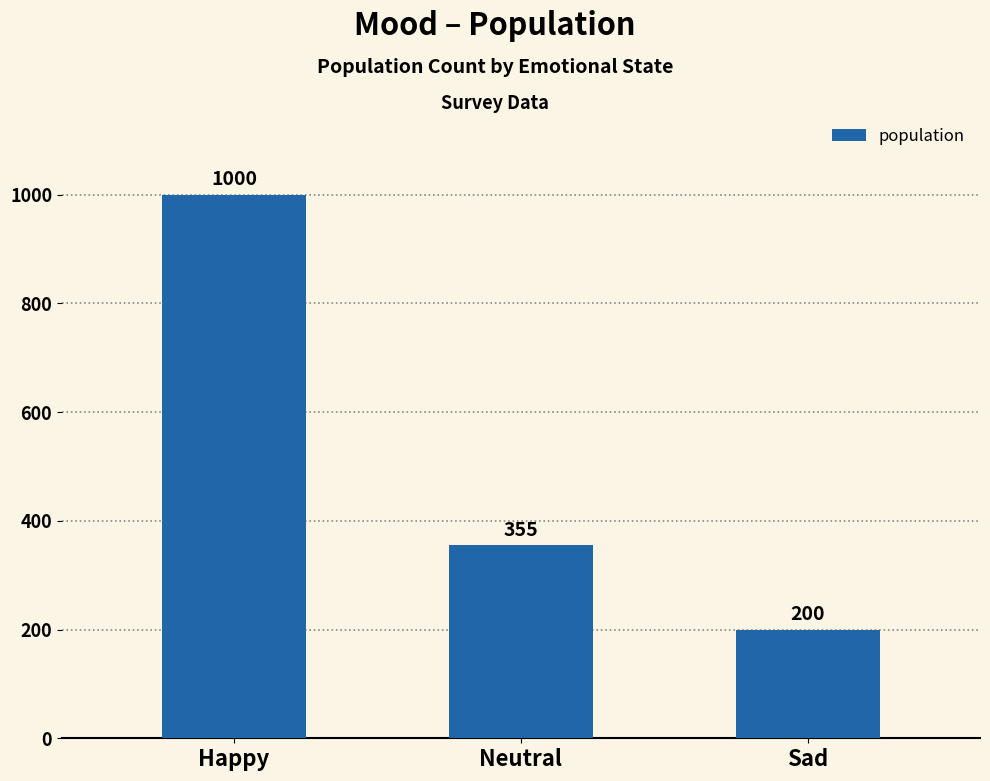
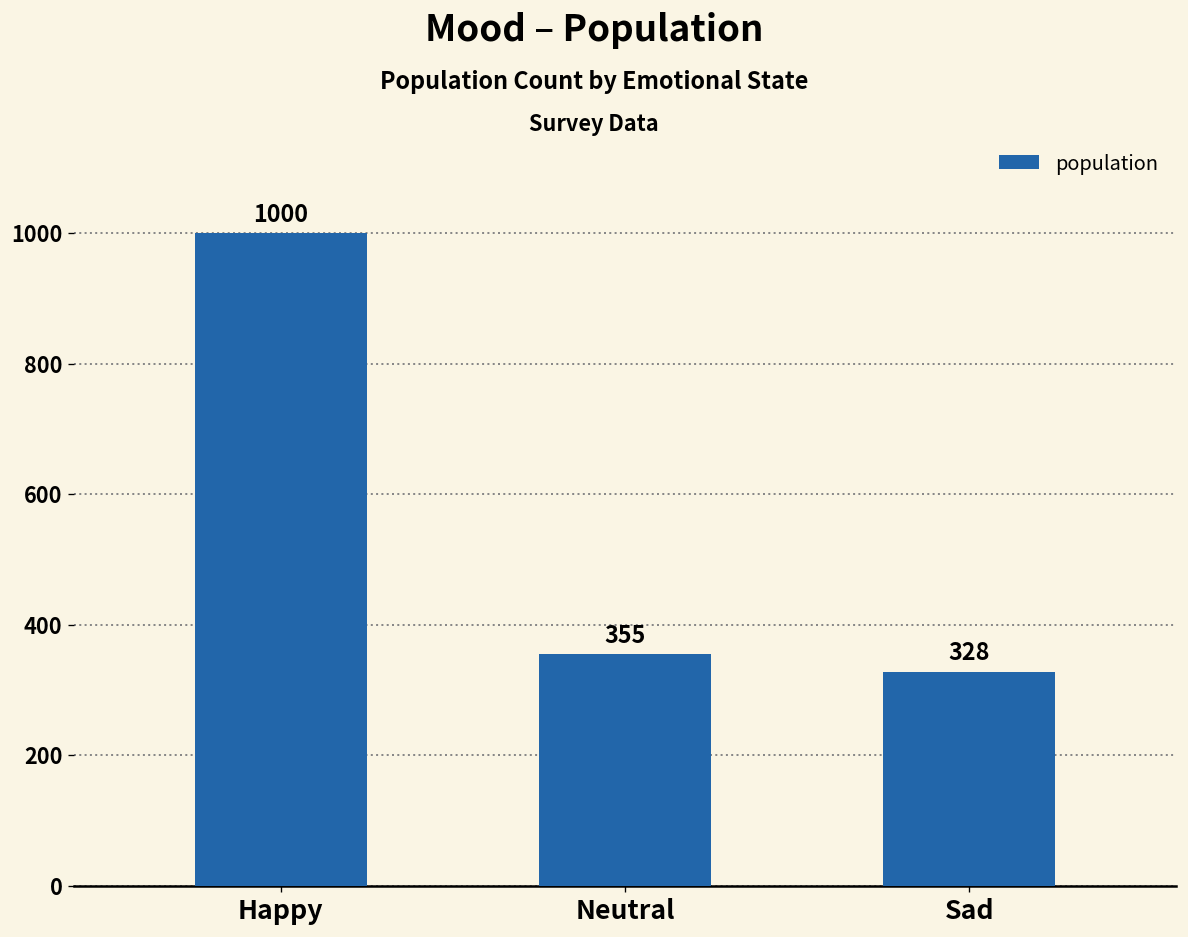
Sad: 200 -> 328
